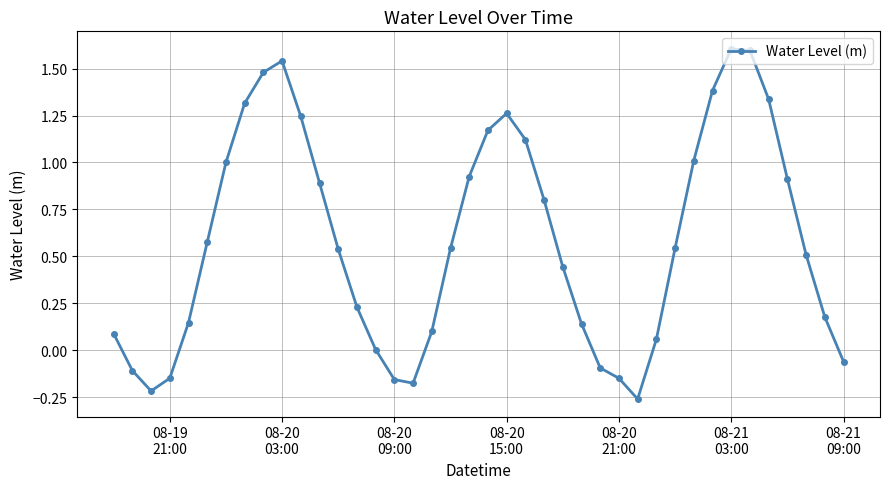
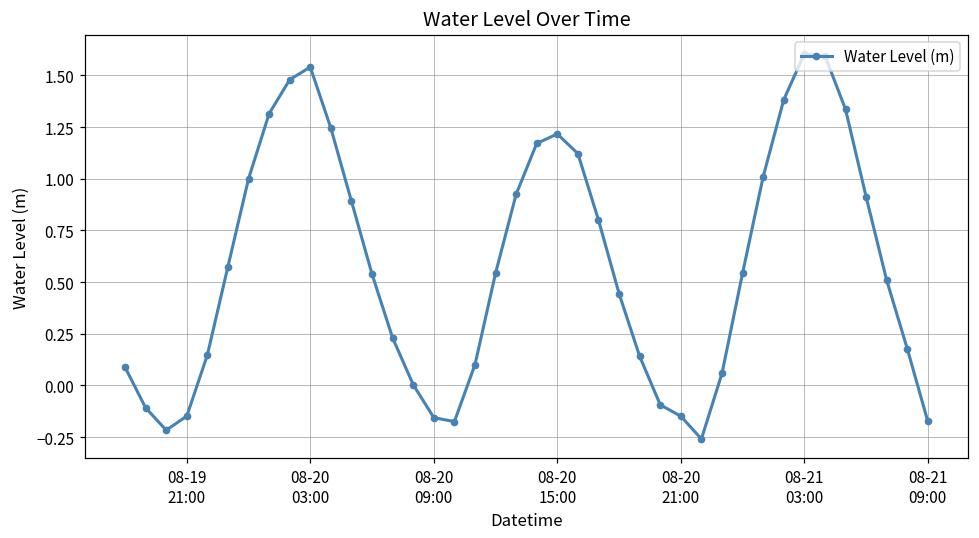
08-20 15:00: 1.26 -> 1.22
08-21 09:00: -0.06 -> -0.17
